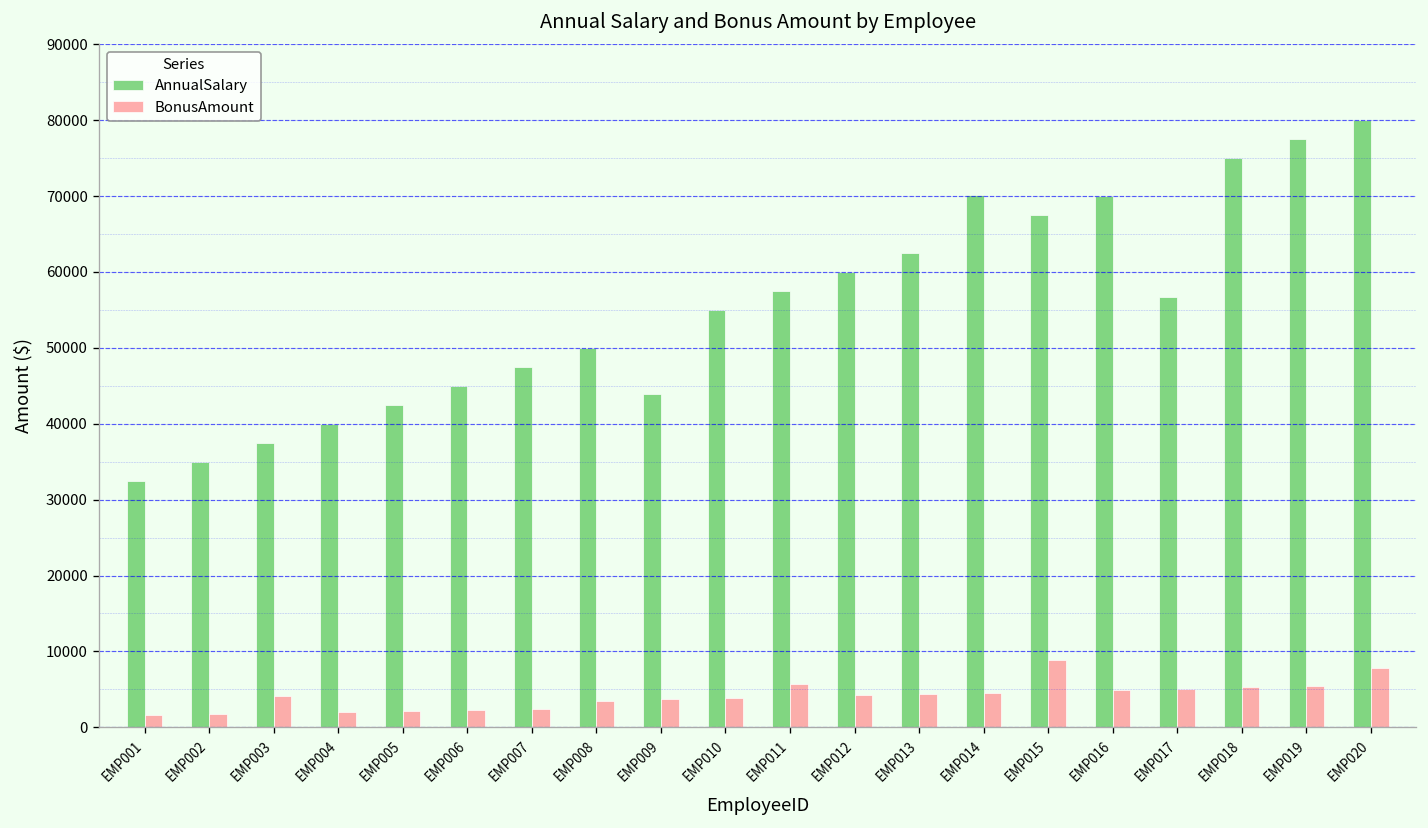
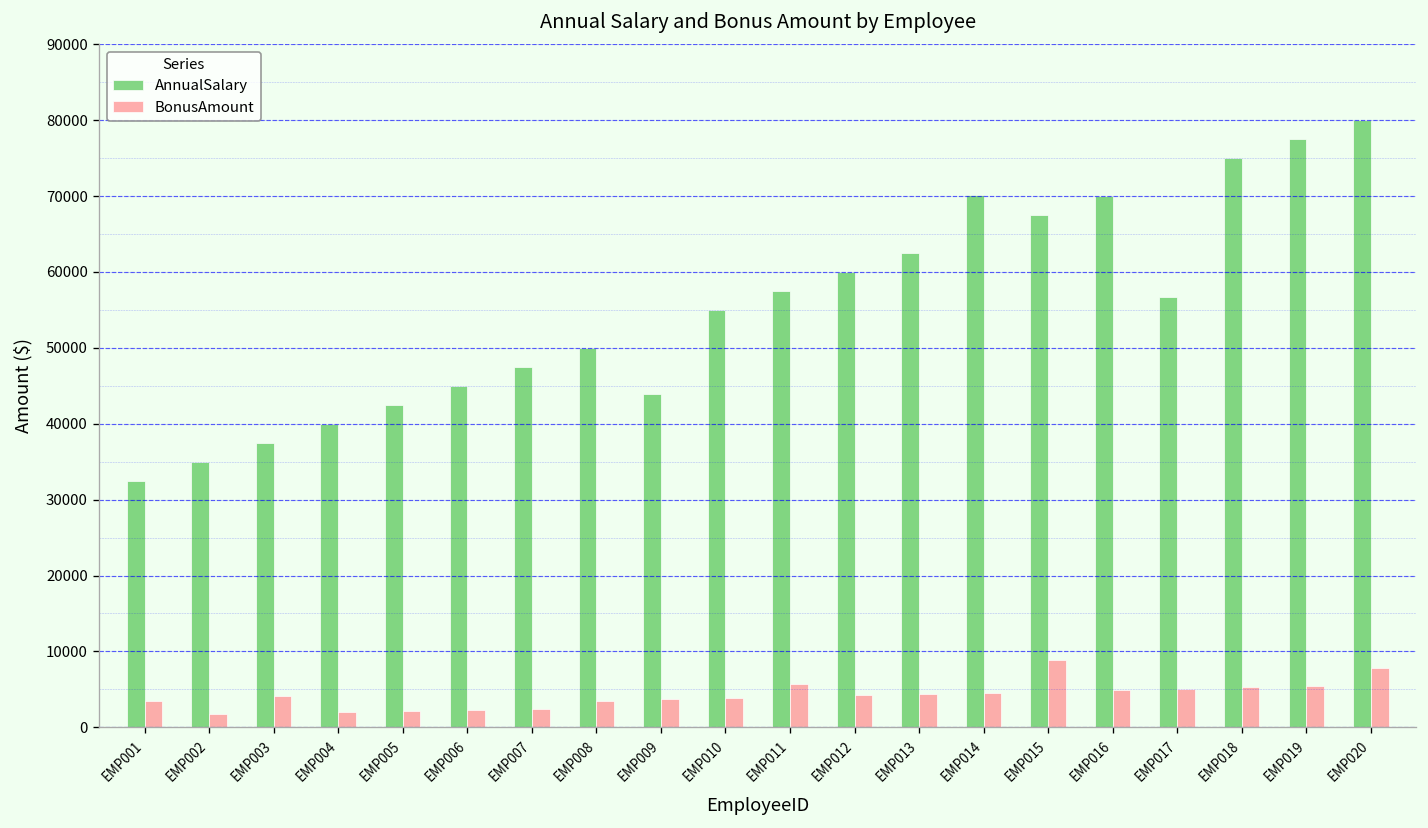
BonusAmount, EMP001: 2000 -> 4000
